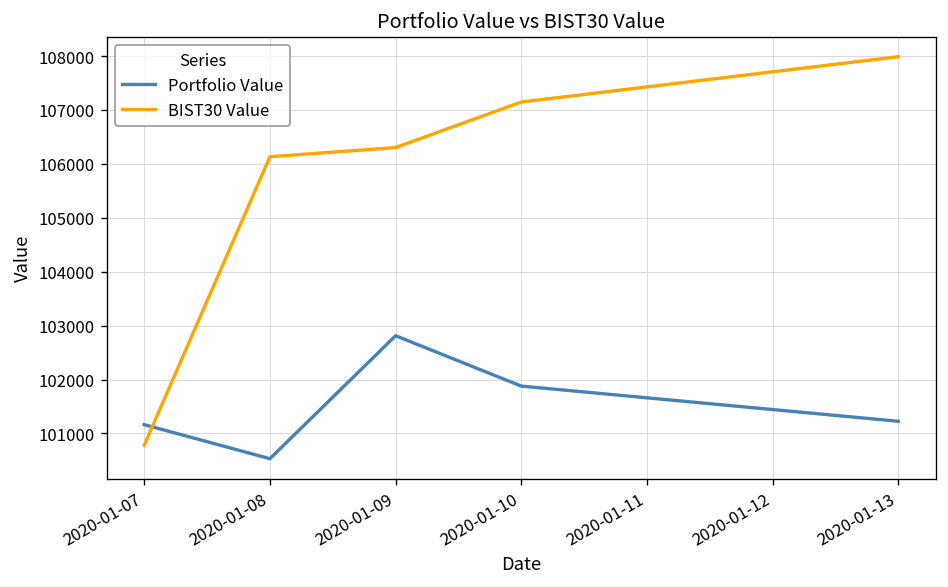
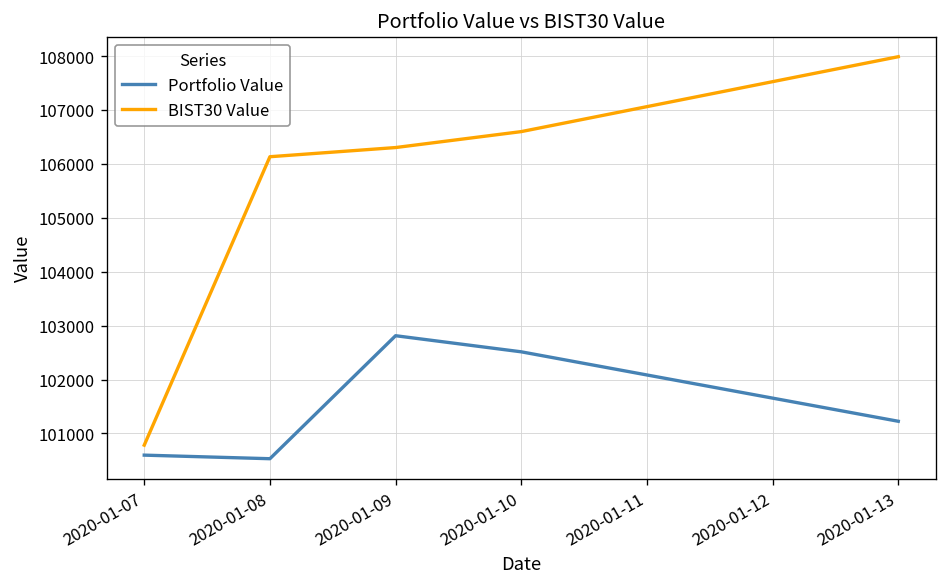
Portfolio Value, 2020-01-07: 101200 -> 100600
Portfolio Value, 2020-01-10: 101900 -> 102500
BIST30 Value, 2020-01-10: 107100 -> 106600
